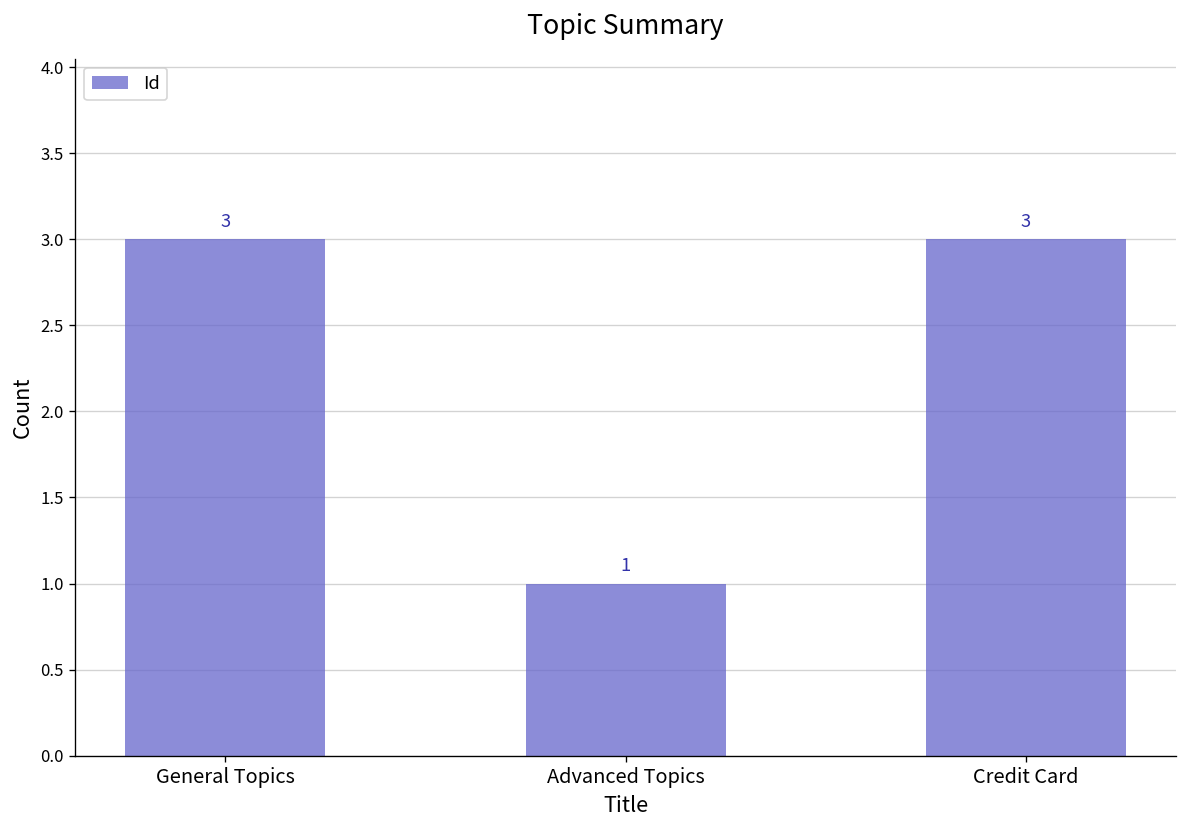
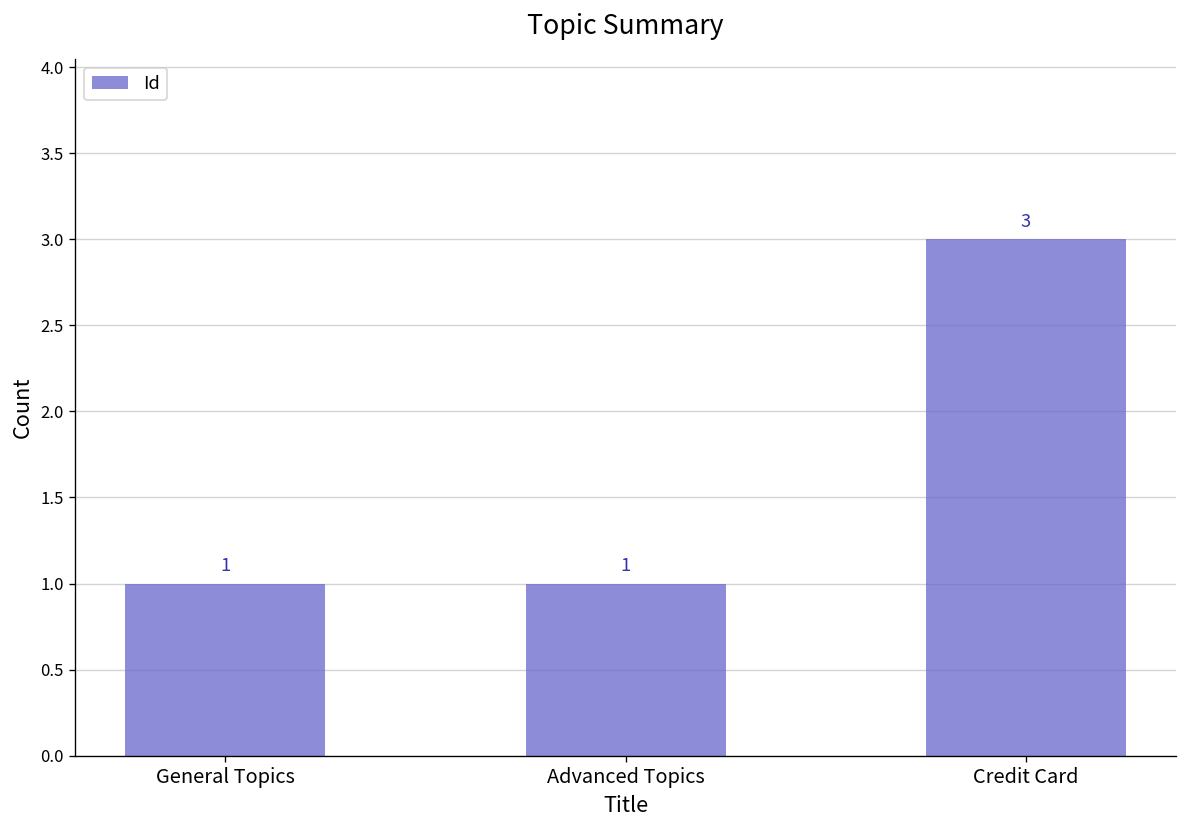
General Topics: 3 -> 1
